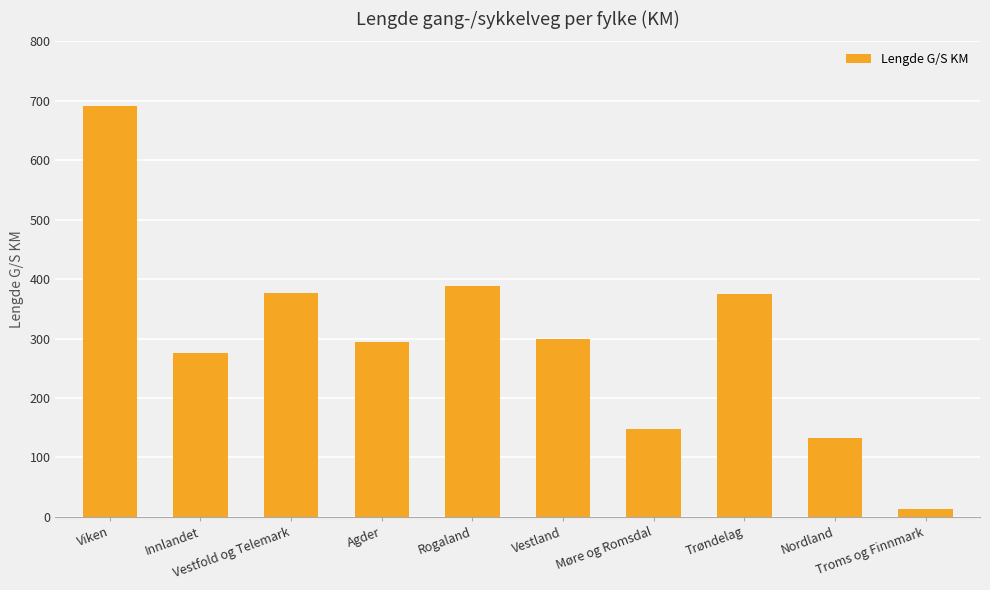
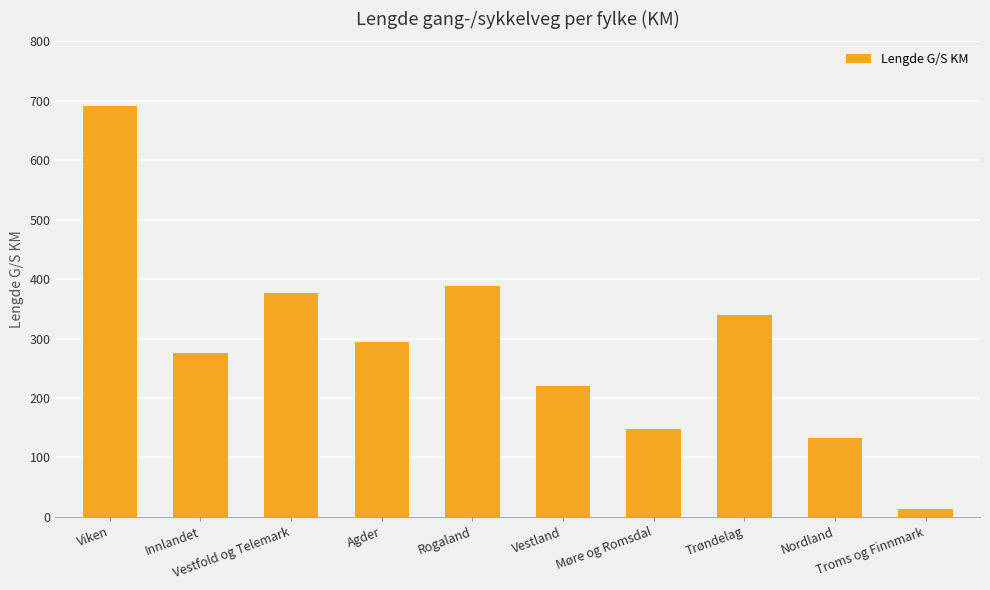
Vestland: 300 -> 220
Trøndelag: 370 -> 340
